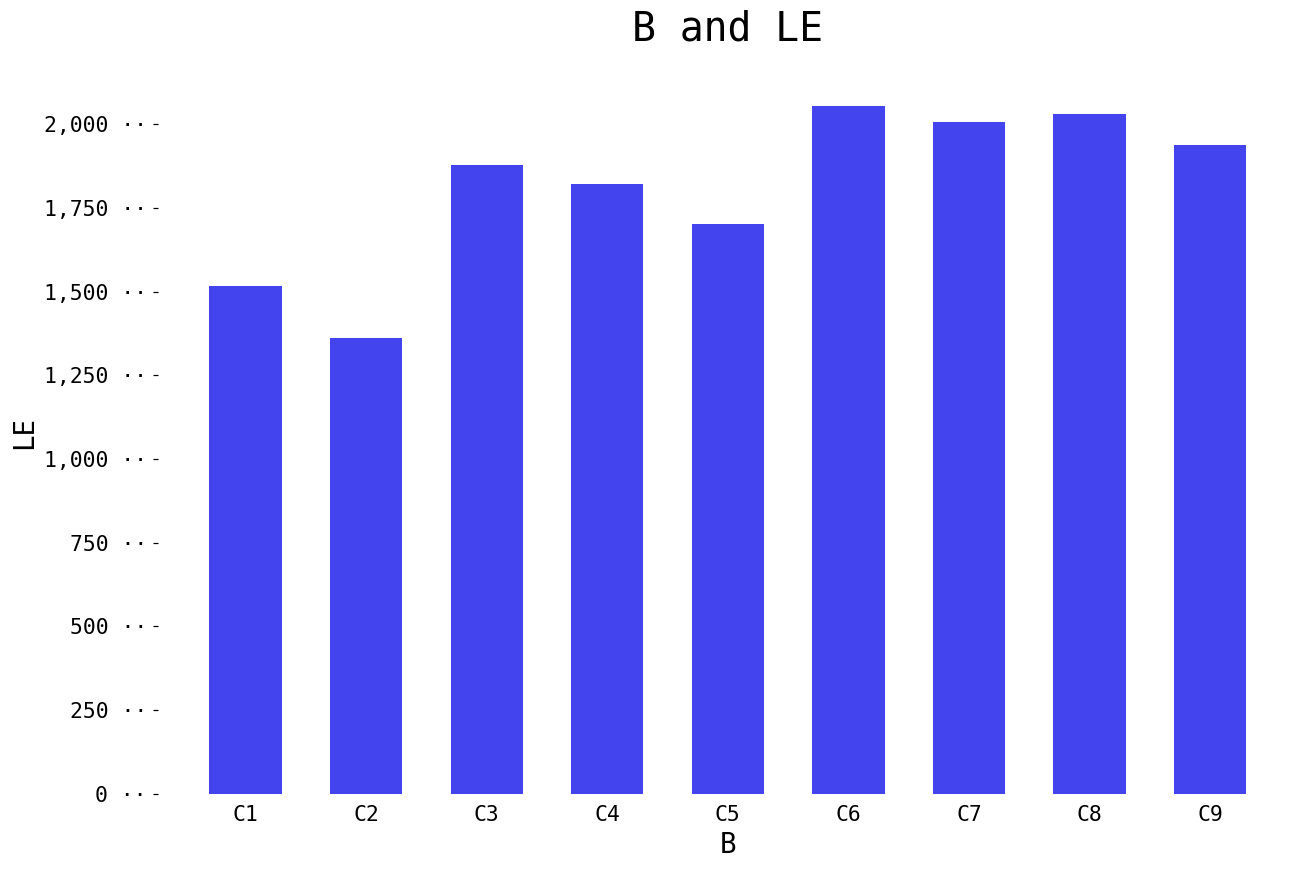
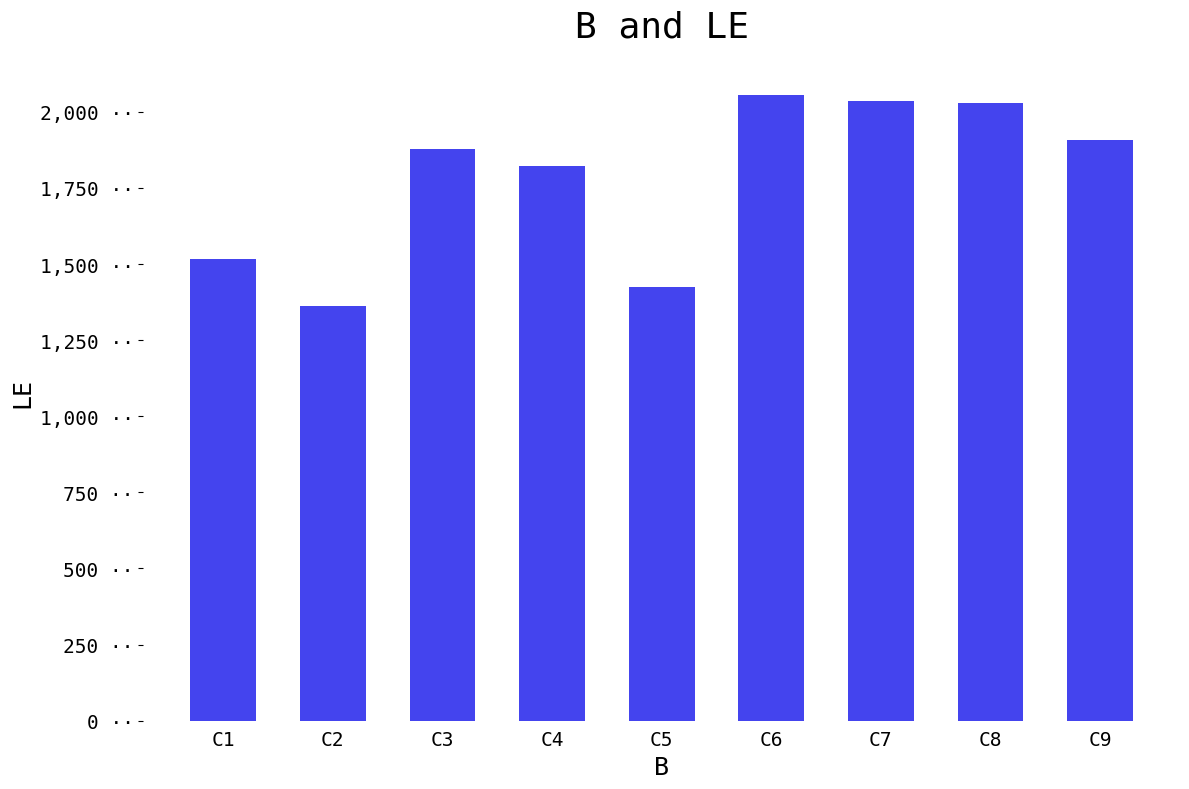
C5: 1,700 ·· -> 1,420 ··
C7: 2,010 ·· -> 2,040 ··
C9: 1,940 ·· -> 1,910 ··
